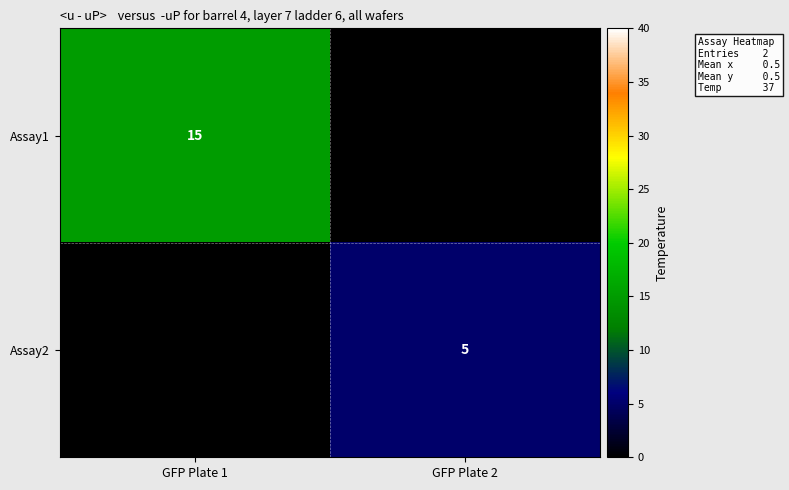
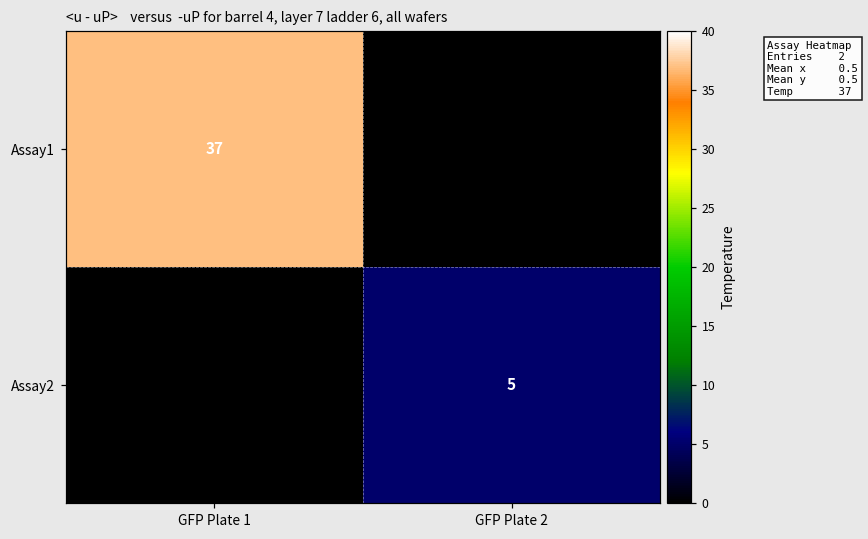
Assay1, GFP Plate 1: 15 -> 37
